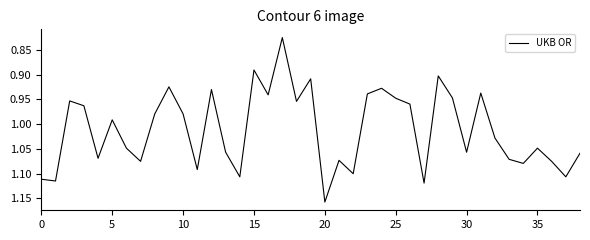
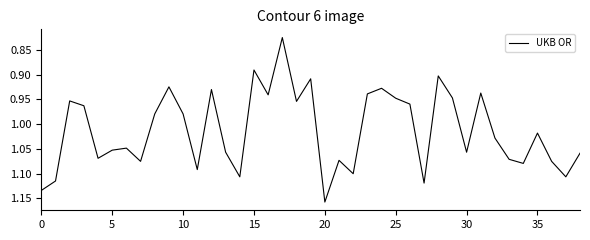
0: 1.11 -> 1.13
5: 0.99 -> 1.05
35: 1.05 -> 1.02
